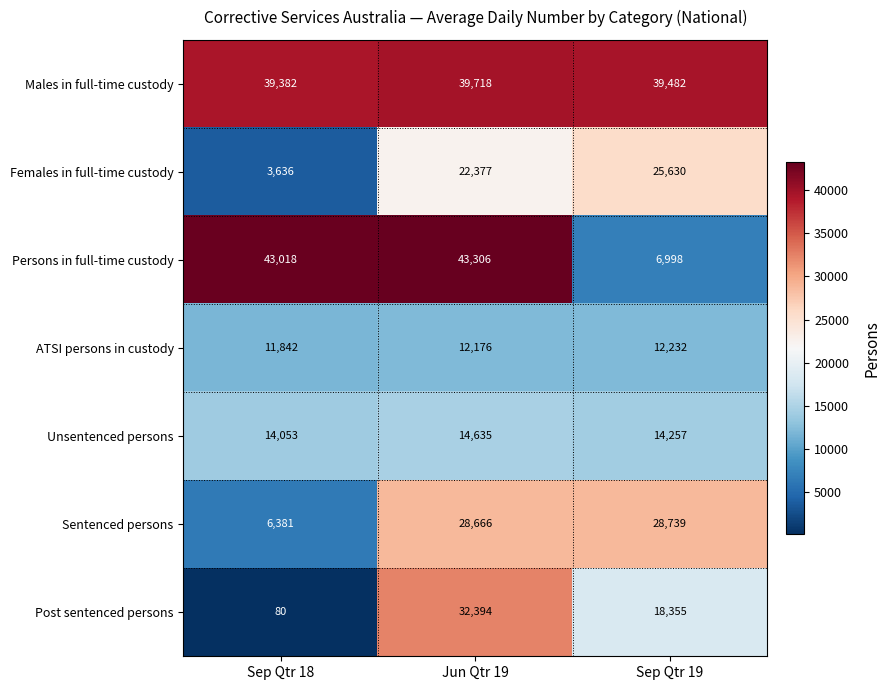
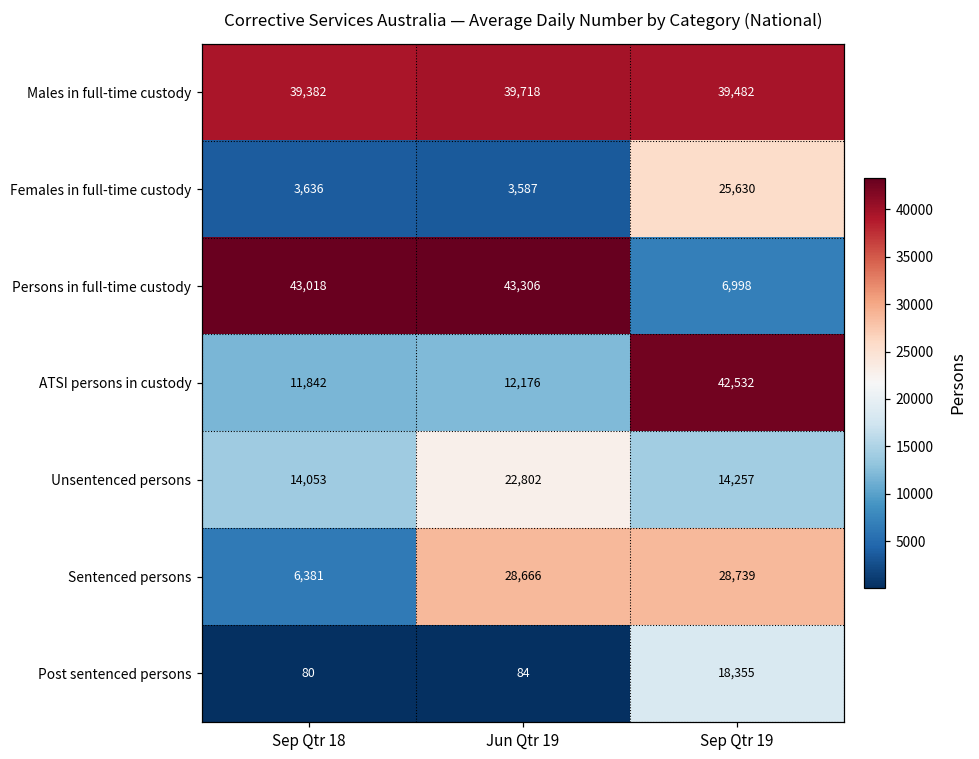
Females in full-time custody, Jun Qtr 19: 22,377 -> 3,587
ATSI persons in custody, Sep Qtr 19: 12,232 -> 42,532
Unsentenced persons, Jun Qtr 19: 14,635 -> 22,802
Post sentenced persons, Jun Qtr 19: 32,394 -> 84
